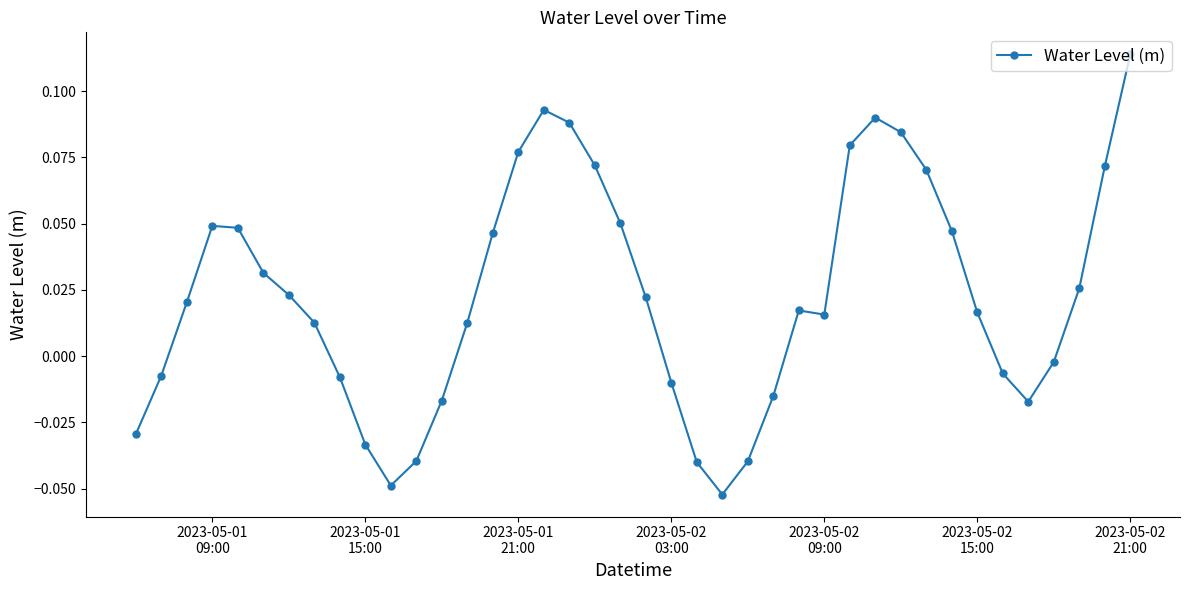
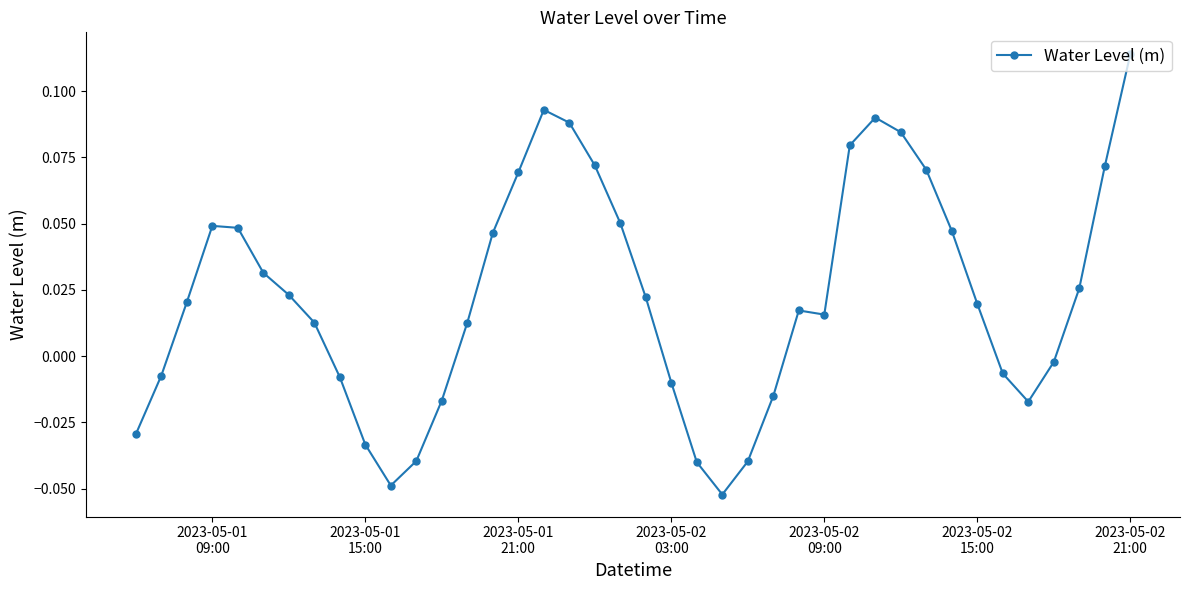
2023-05-01 21:00: 0.077 -> 0.069
2023-05-02 15:00: 0.016 -> 0.020
